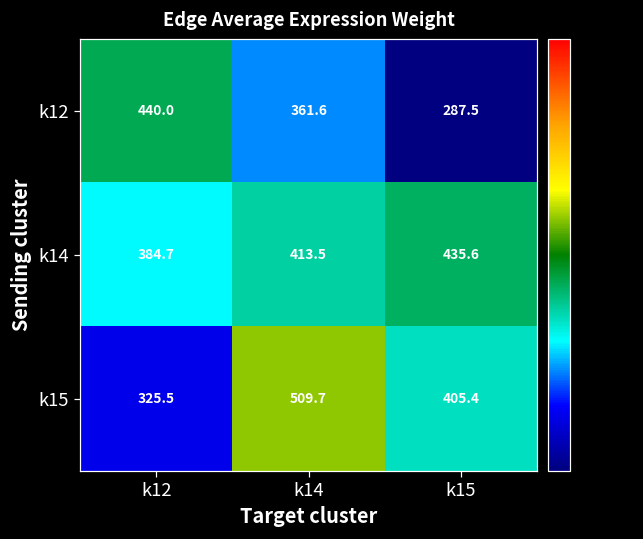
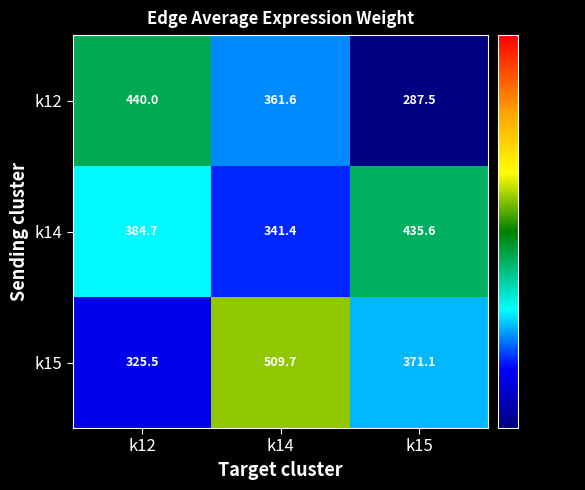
k14, k14: 413.5 -> 341.4
k15, k15: 405.4 -> 371.1
